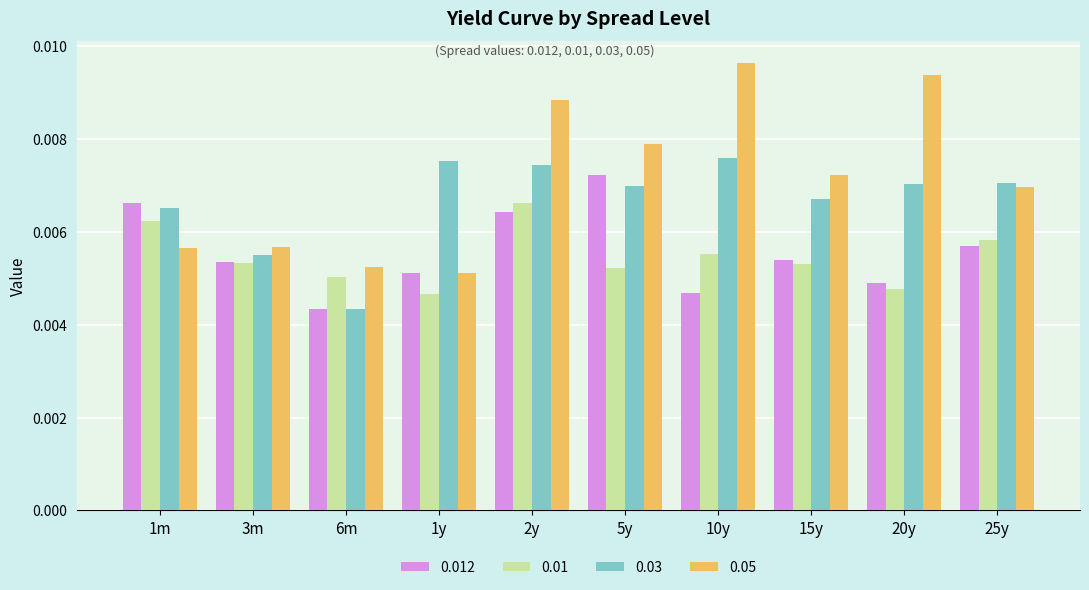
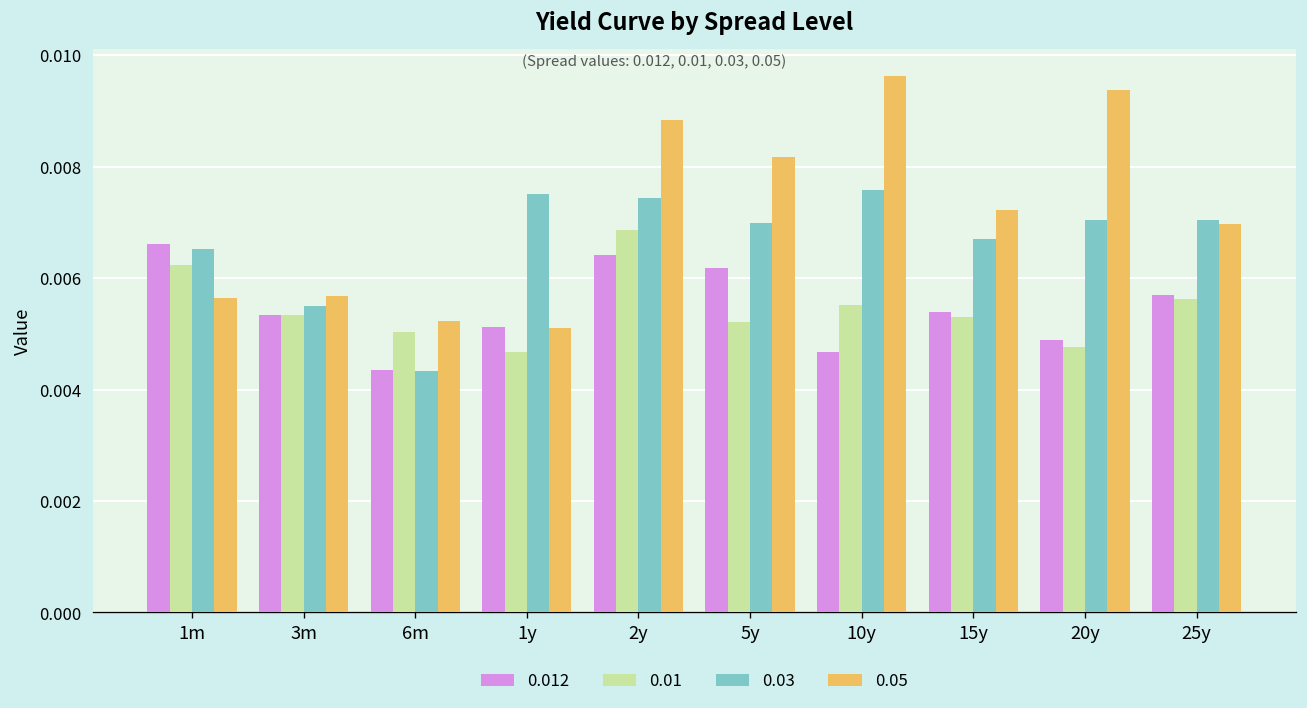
0.01, 2y: 0.0066 -> 0.0069
0.012, 5y: 0.0072 -> 0.0062
0.05, 5y: 0.0079 -> 0.0082
0.01, 25y: 0.0058 -> 0.0056
